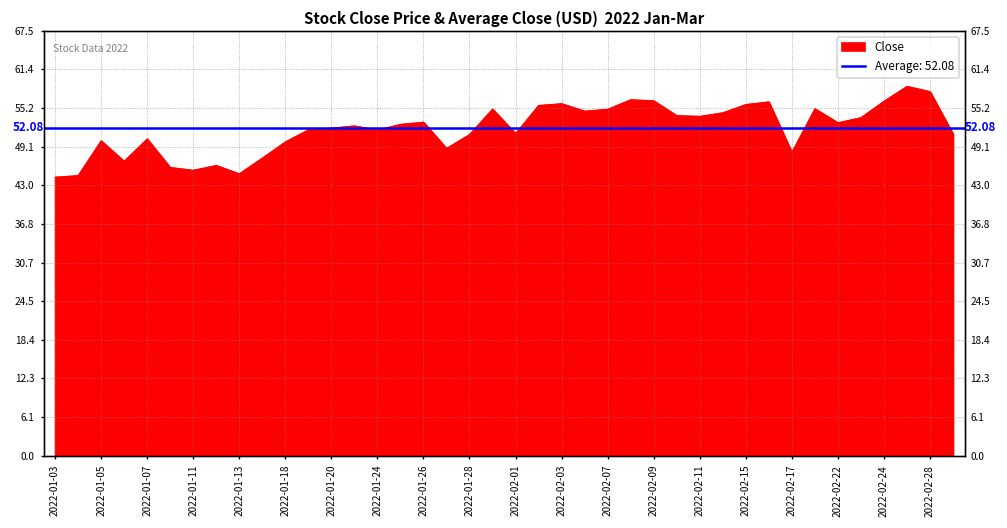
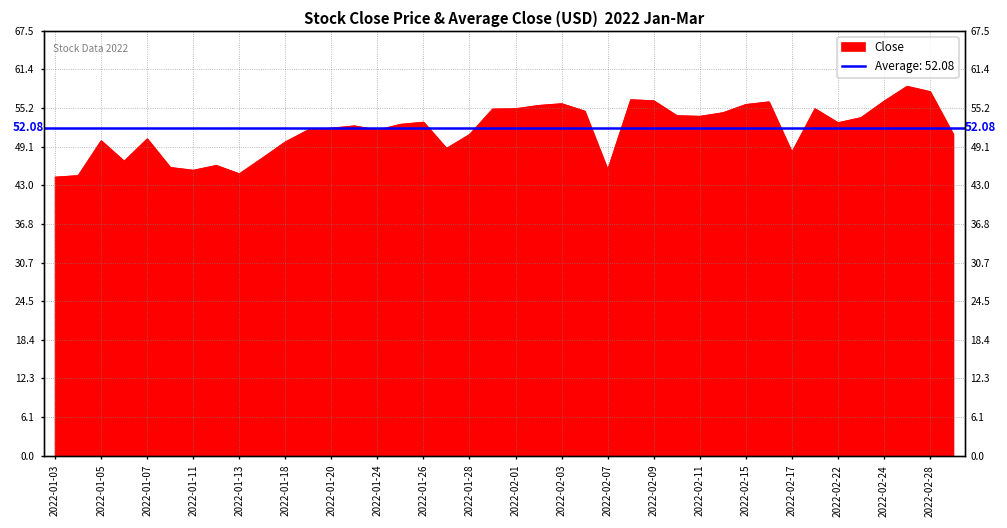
2022-02-01: 51 -> 55
2022-02-07: 55 -> 45
